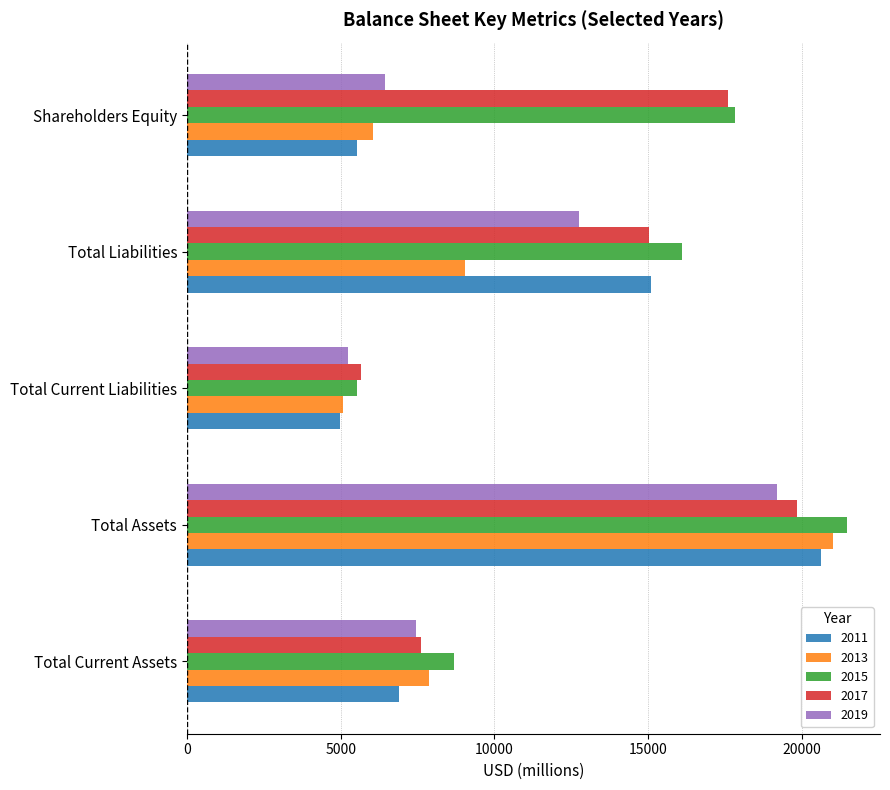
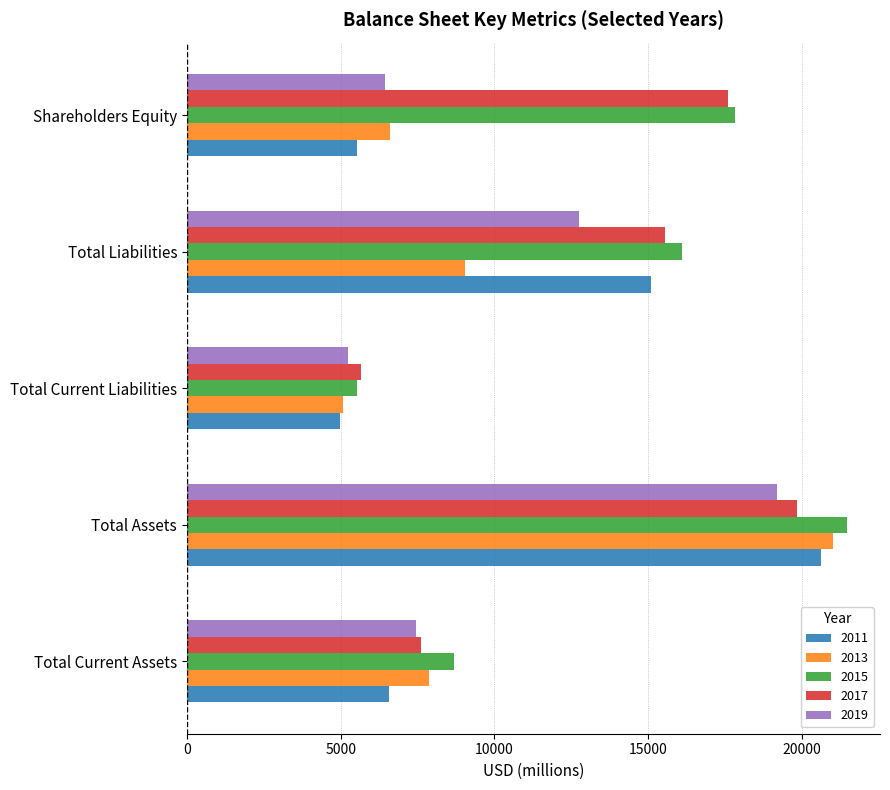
2013, Shareholders Equity: 6100 -> 6600
2017, Total Liabilities: 15000 -> 15500
2011, Total Current Assets: 6900 -> 6600
